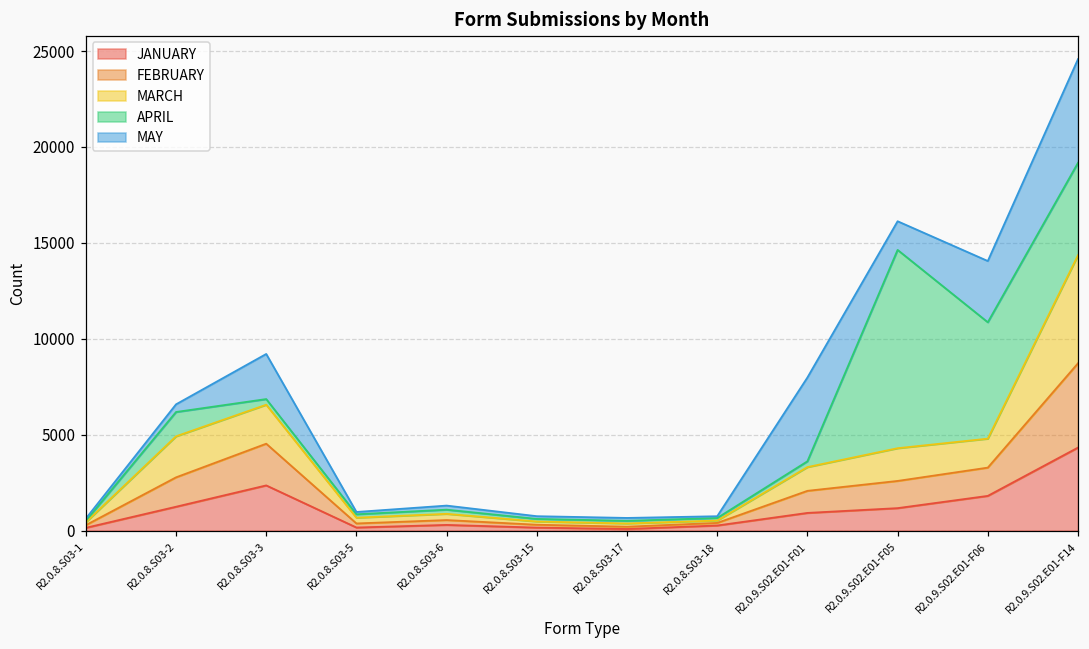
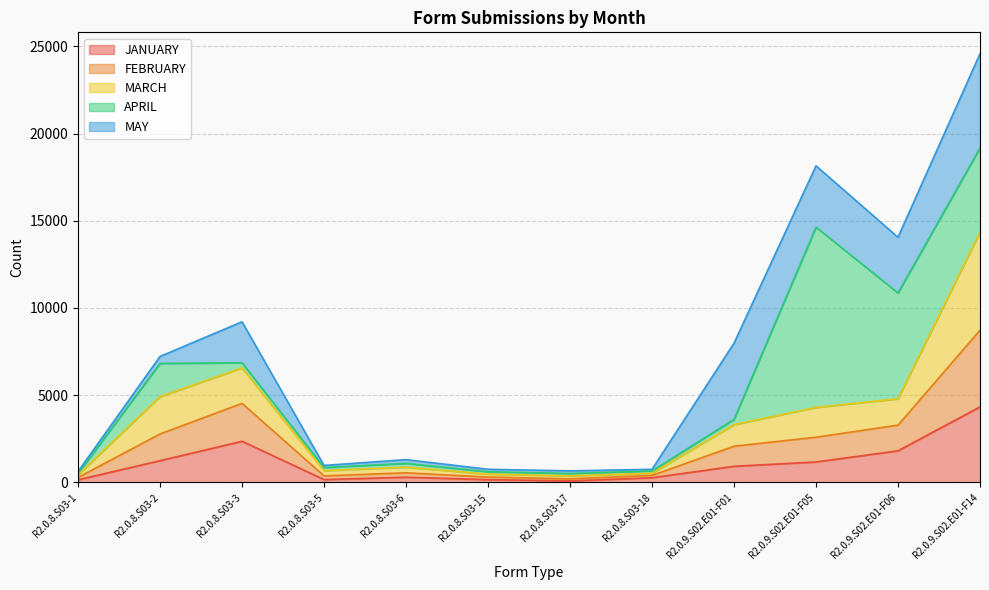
APRIL, R2.0.8.S03-2: 1300 -> 1900
MAY, R2.0.9.S02.E01-F05: 1500 -> 3500
